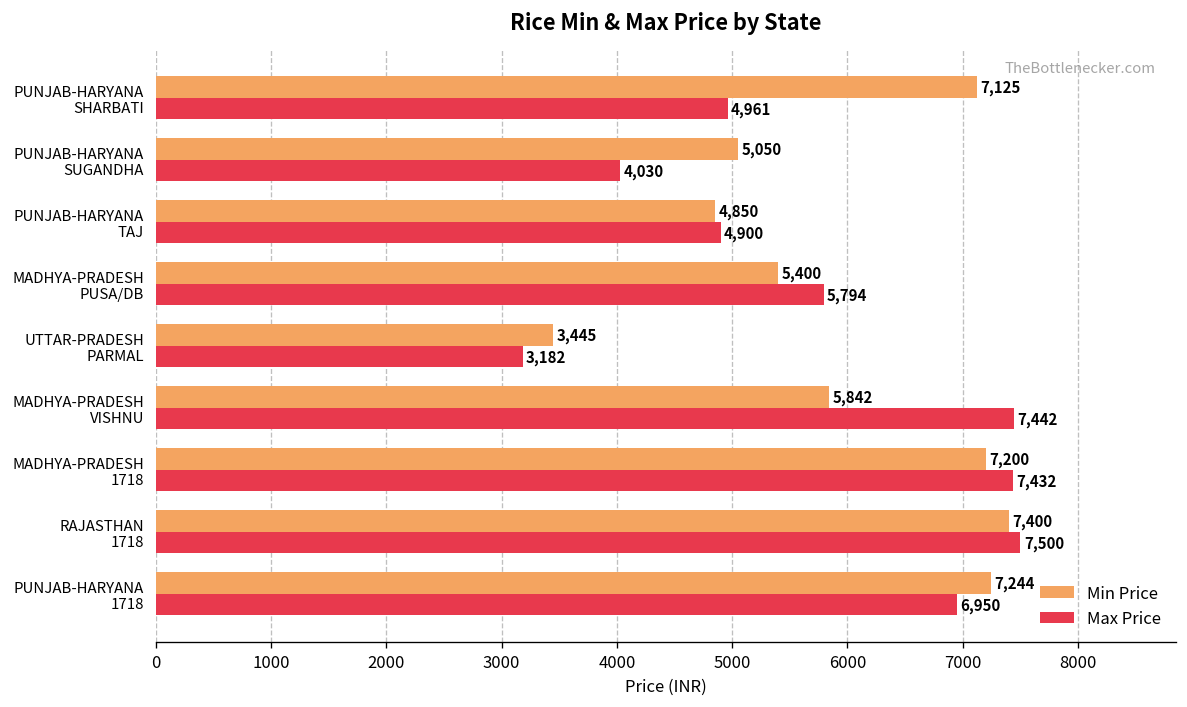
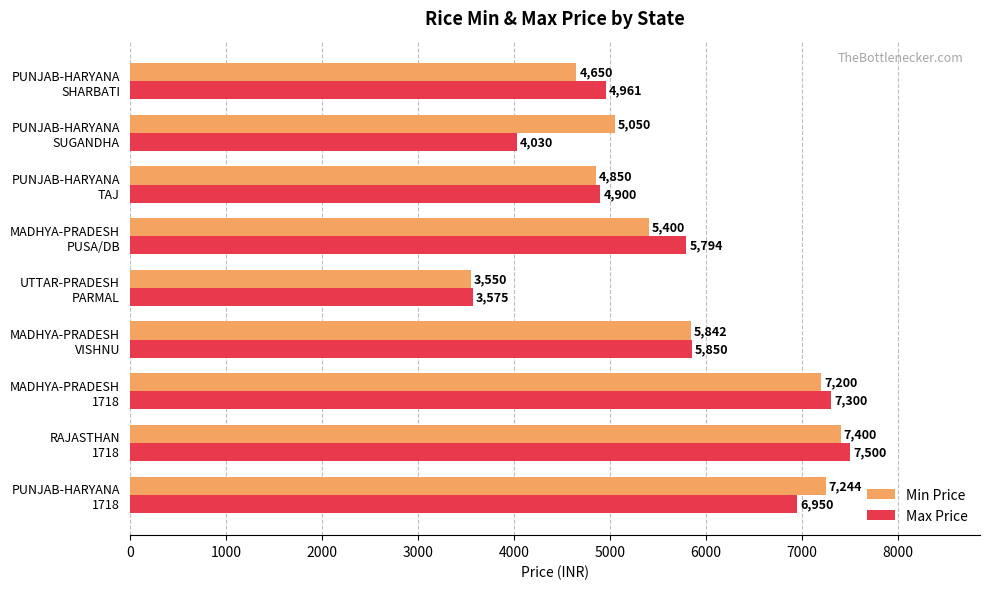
Min Price, PUNJAB-HARYANA SHARBATI: 7,125 -> 4,650
Min Price, UTTAR-PRADESH PARMAL: 3,445 -> 3,550
Max Price, UTTAR-PRADESH PARMAL: 3,182 -> 3,575
Max Price, MADHYA-PRADESH VISHNU: 7,442 -> 5,850
Max Price, MADHYA-PRADESH 1718: 7,432 -> 7,300
